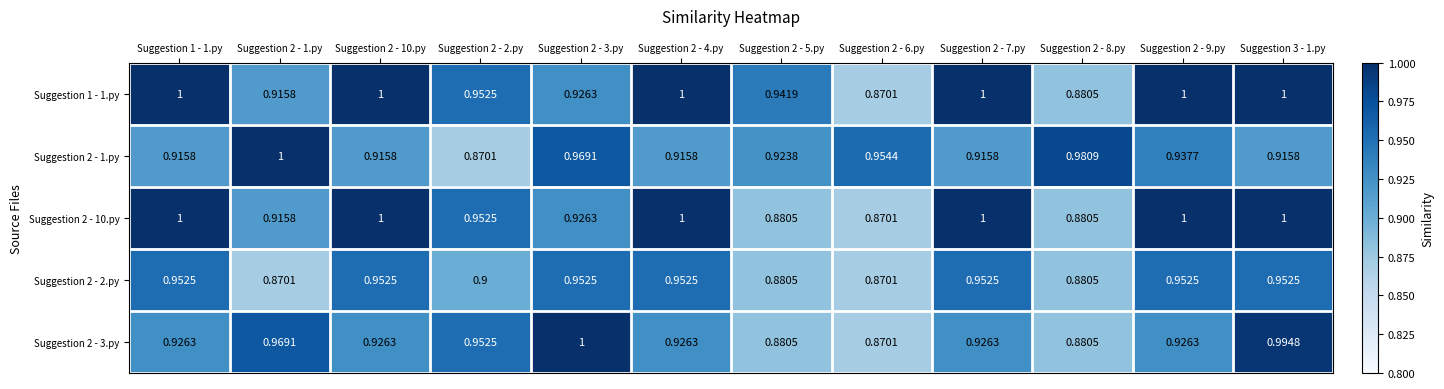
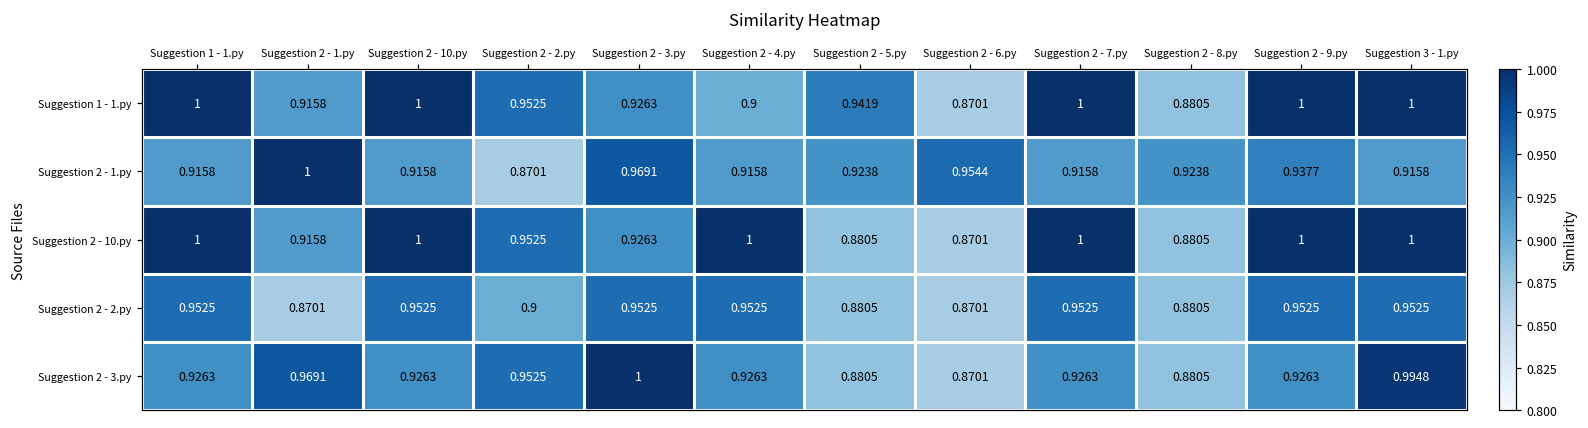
Suggestion 1 - 1.py, Suggestion 2 - 4.py: 1 -> 0.9
Suggestion 2 - 1.py, Suggestion 2 - 8.py: 0.9809 -> 0.9238
